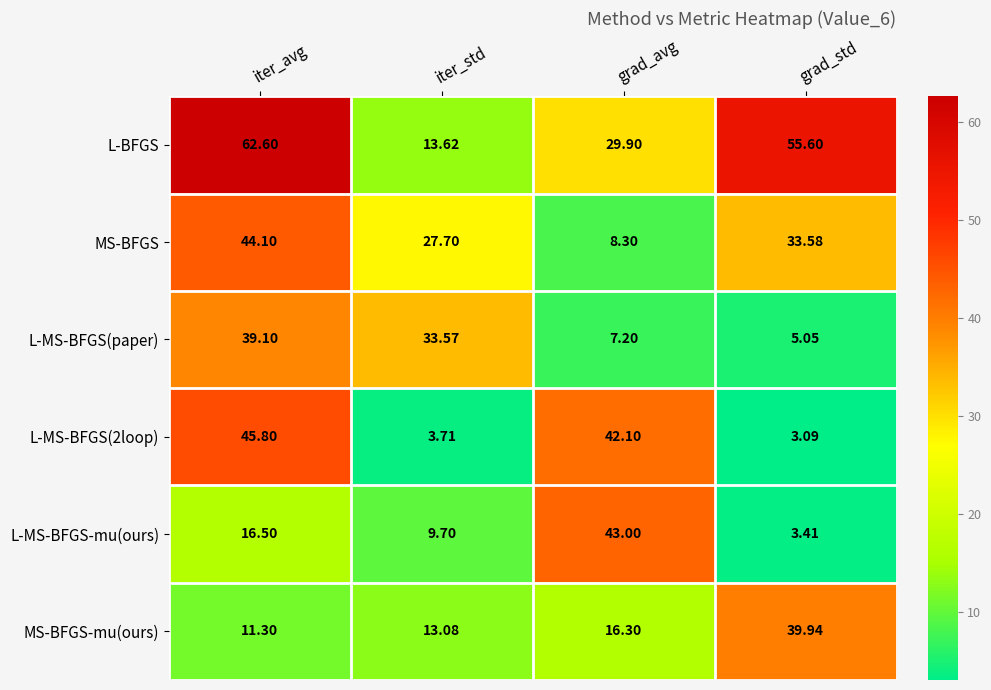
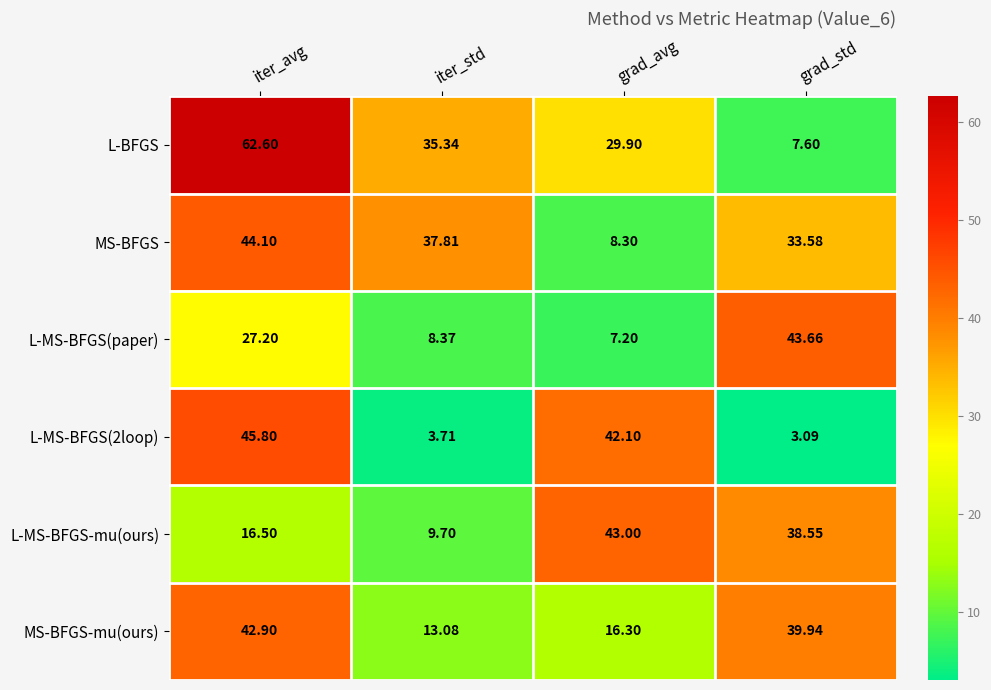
L-BFGS, iter_std: 13.62 -> 35.34
L-BFGS, grad_std: 55.60 -> 7.60
MS-BFGS, iter_std: 27.70 -> 37.81
L-MS-BFGS(paper), iter_avg: 39.10 -> 27.20
L-MS-BFGS(paper), iter_std: 33.57 -> 8.37
L-MS-BFGS(paper), grad_std: 5.05 -> 43.66
L-MS-BFGS-mu(ours), grad_std: 3.41 -> 38.55
MS-BFGS-mu(ours), iter_avg: 11.30 -> 42.90
